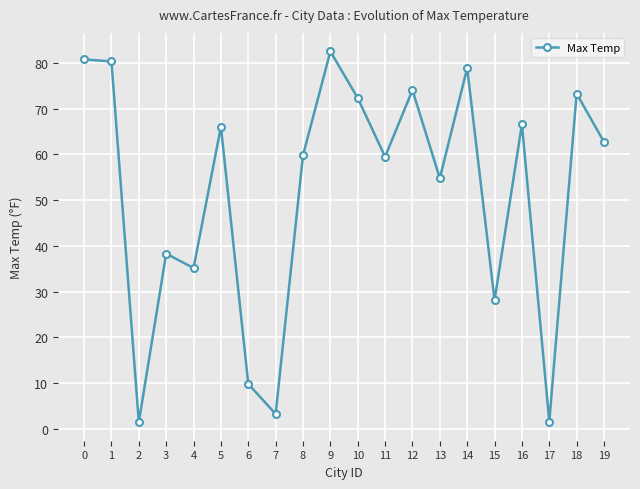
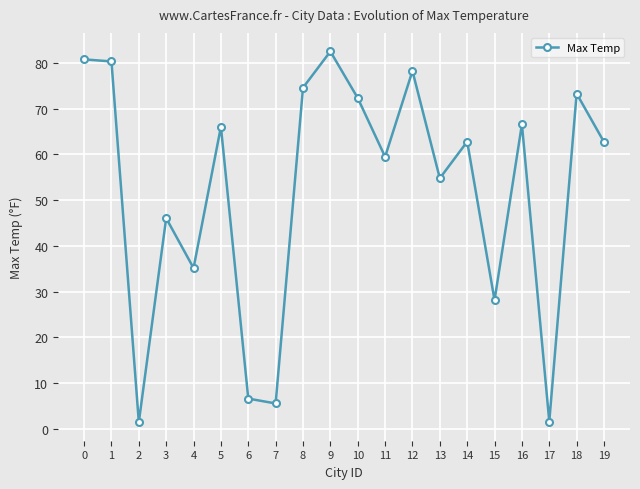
3: 38 -> 46
6: 10 -> 7
7: 3 -> 6
8: 60 -> 75
12: 74 -> 78
14: 79 -> 63
